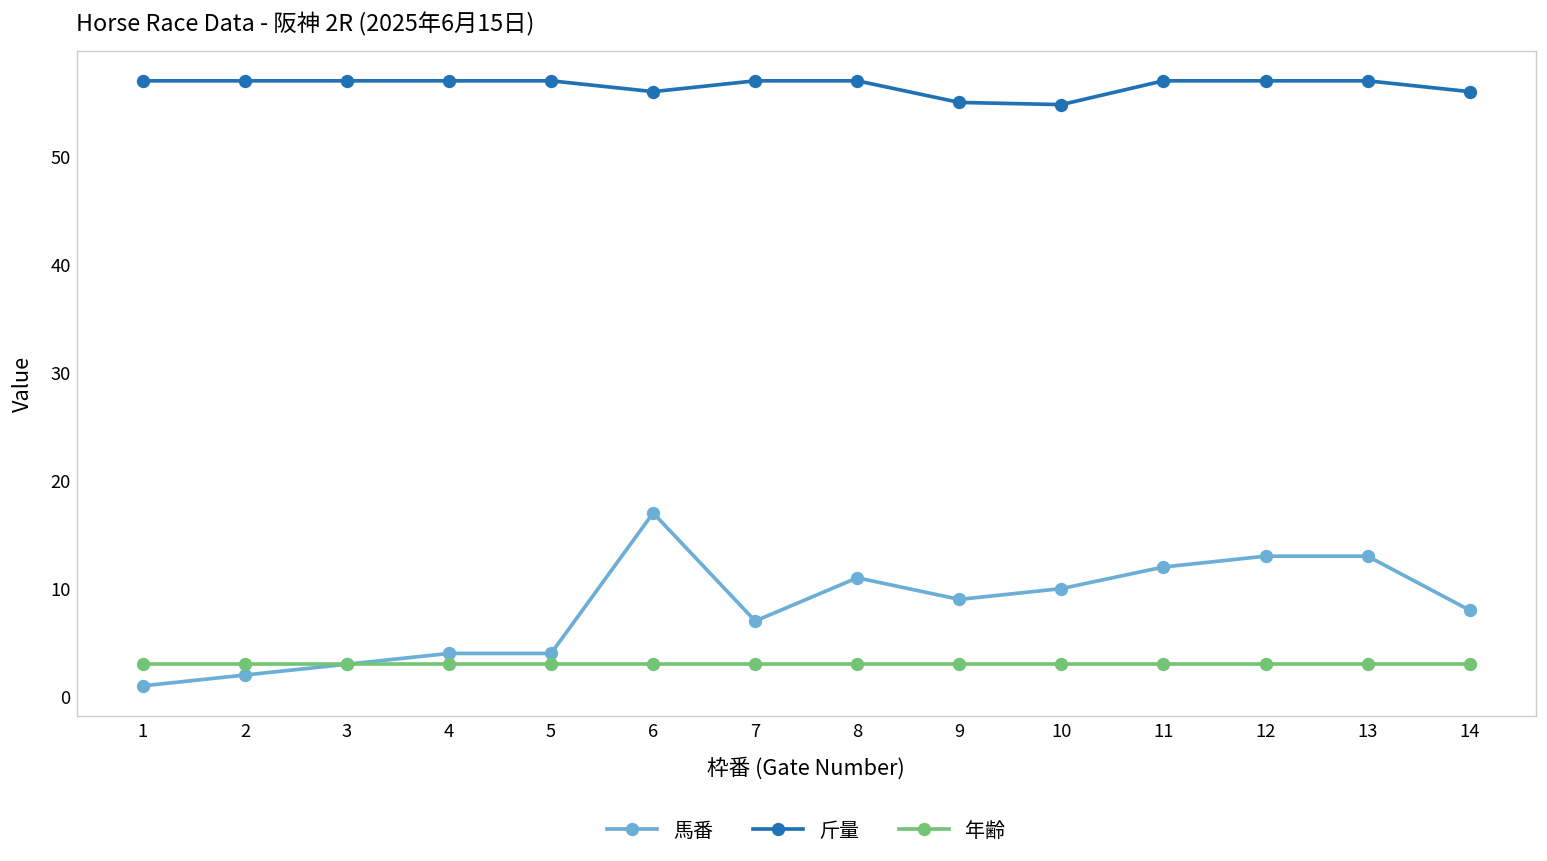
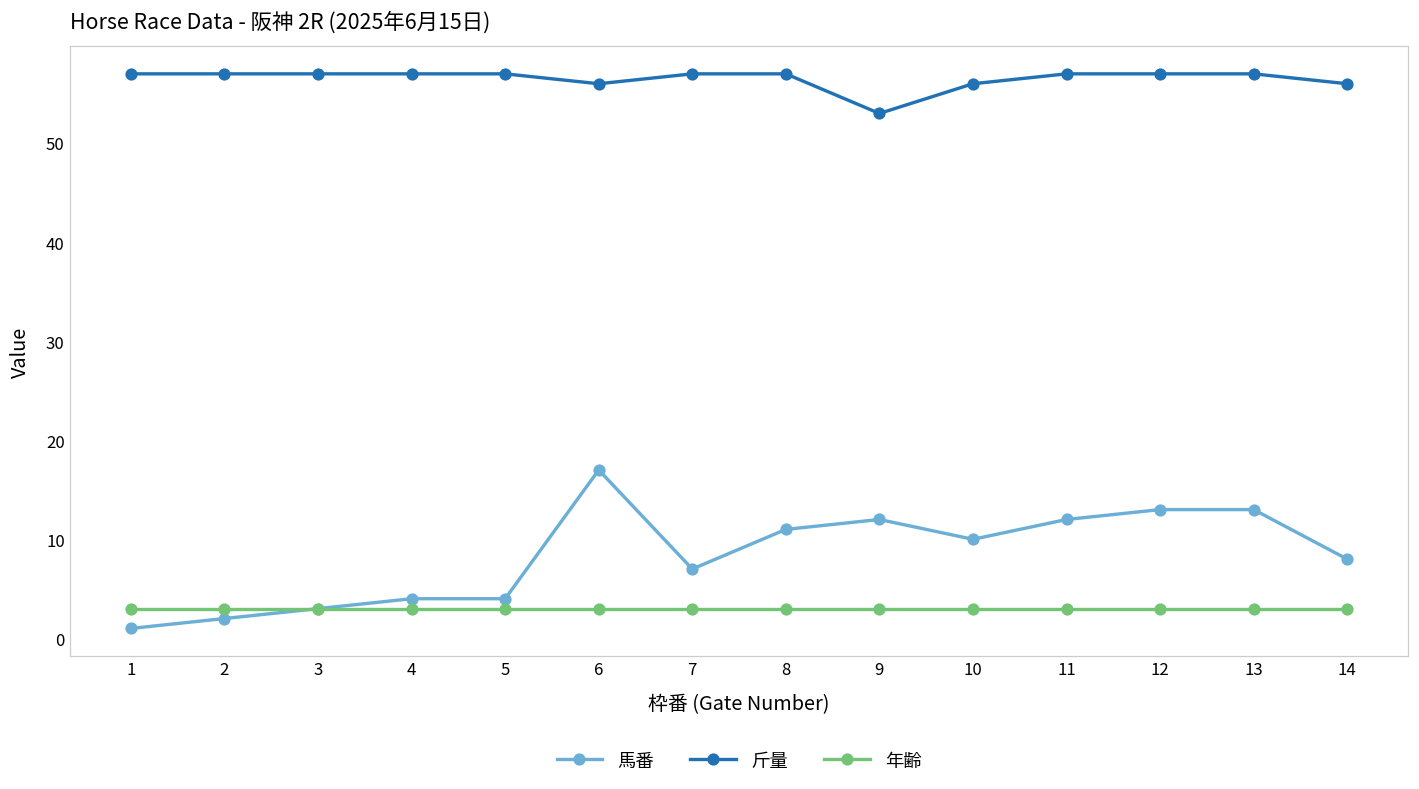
馬番, 9: 9 -> 12
斤量, 9: 55 -> 53
斤量, 10: 55 -> 56
